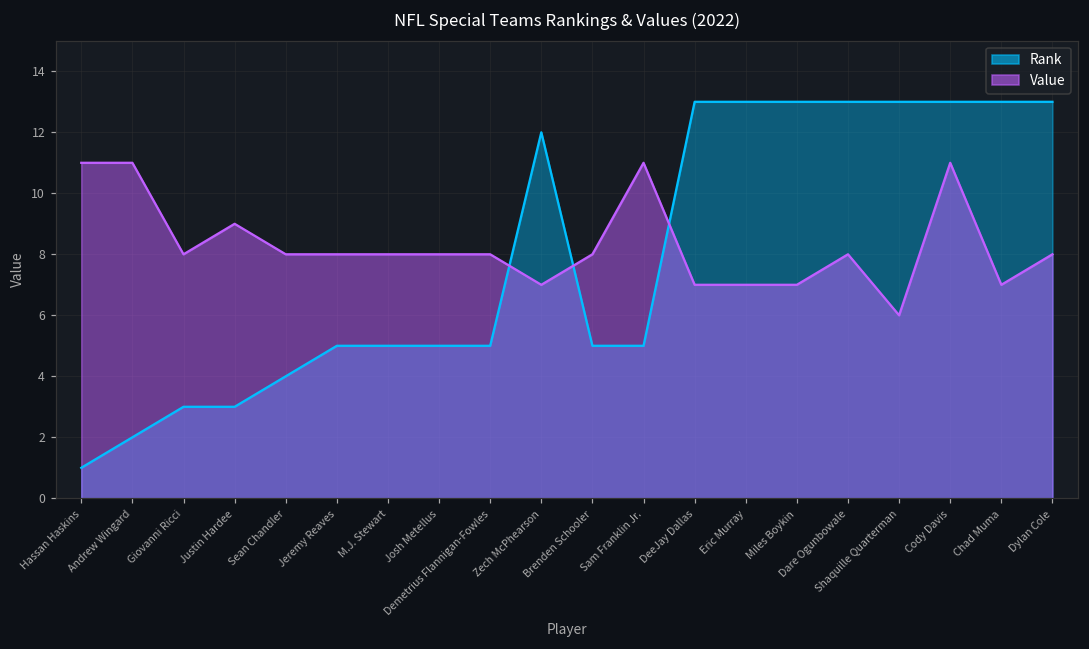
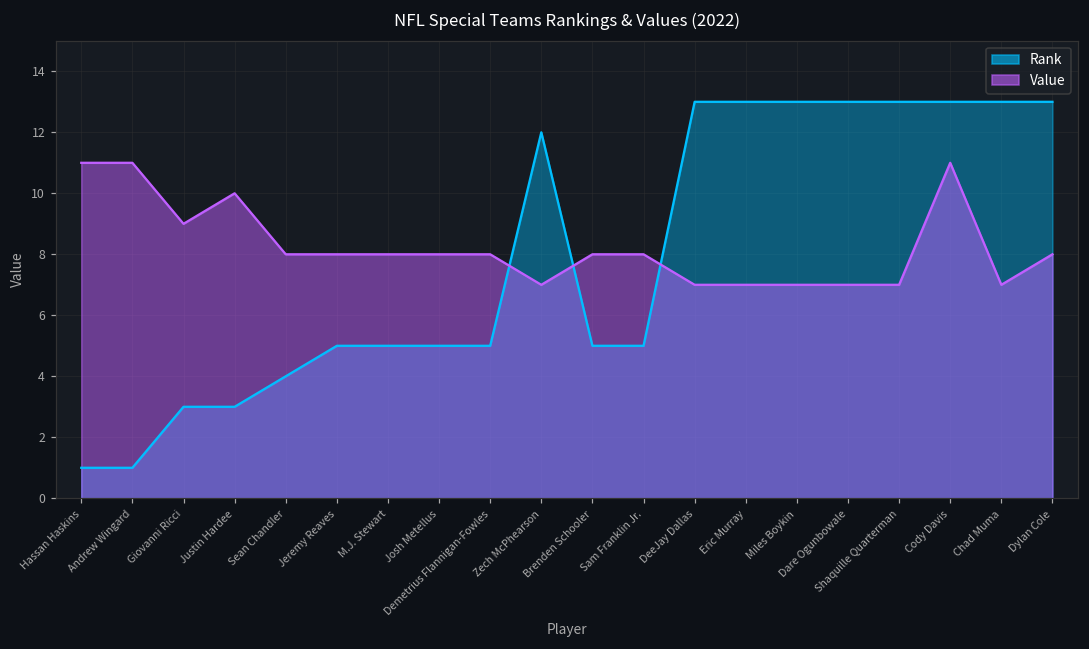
Rank, Andrew Wingard: 2 -> 1
Value, Giovanni Ricci: 8 -> 9
Value, Justin Hardee: 9 -> 10
Value, Sam Franklin Jr.: 11 -> 8
Value, Dare Ogunbowale: 8 -> 7
Value, Shaquille Quarterman: 6 -> 7
